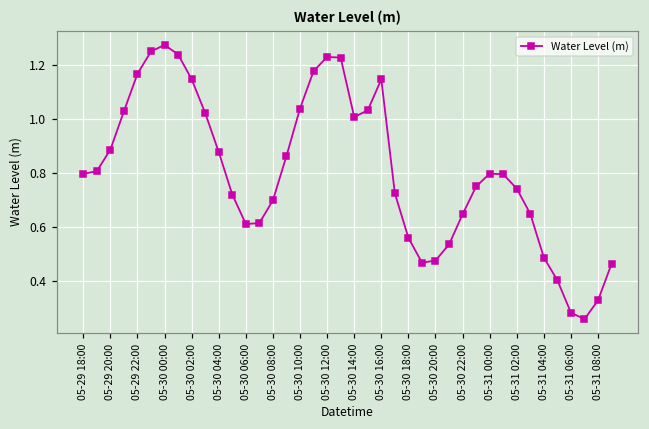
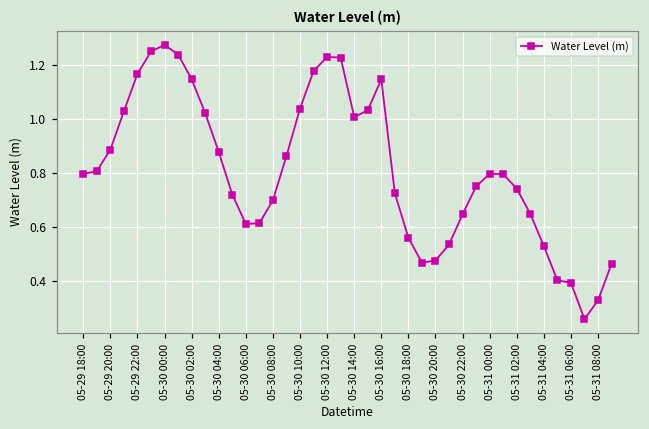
05-31 04:00: 0.49 -> 0.53
05-31 06:00: 0.28 -> 0.39
